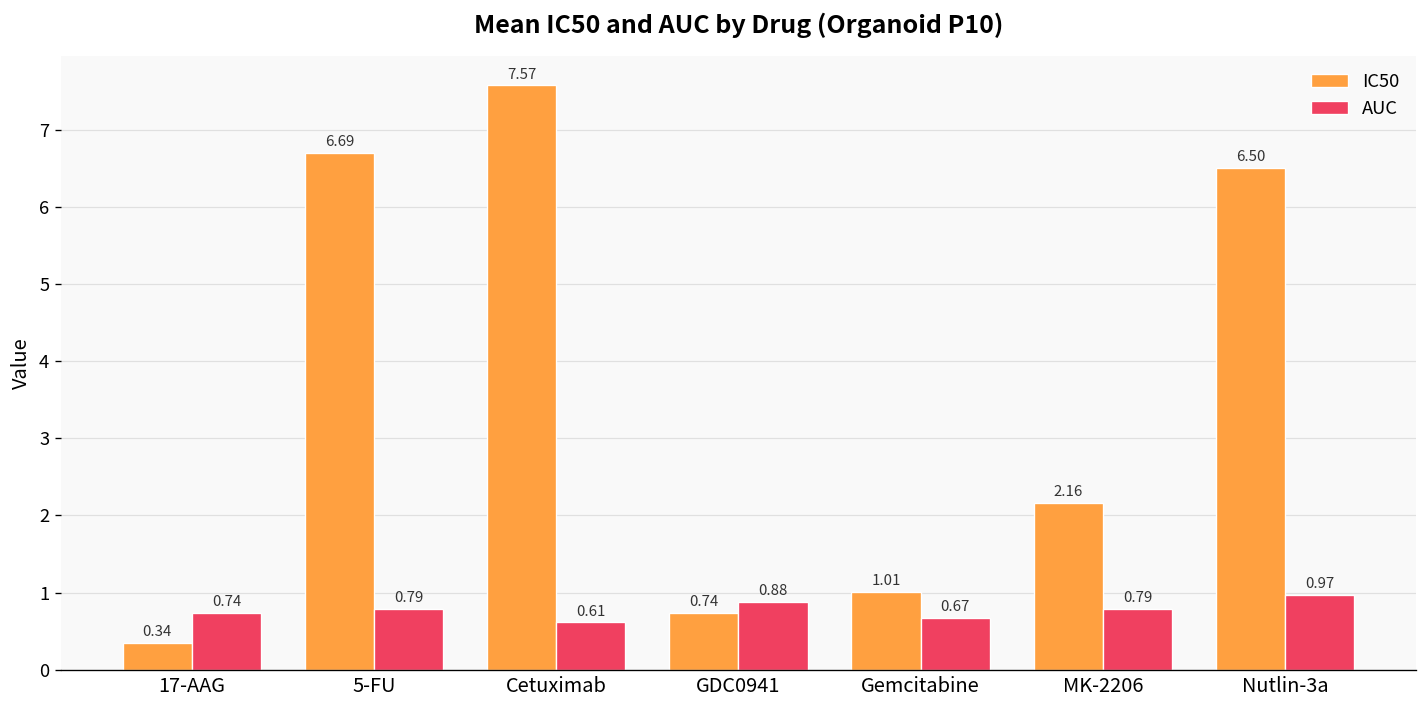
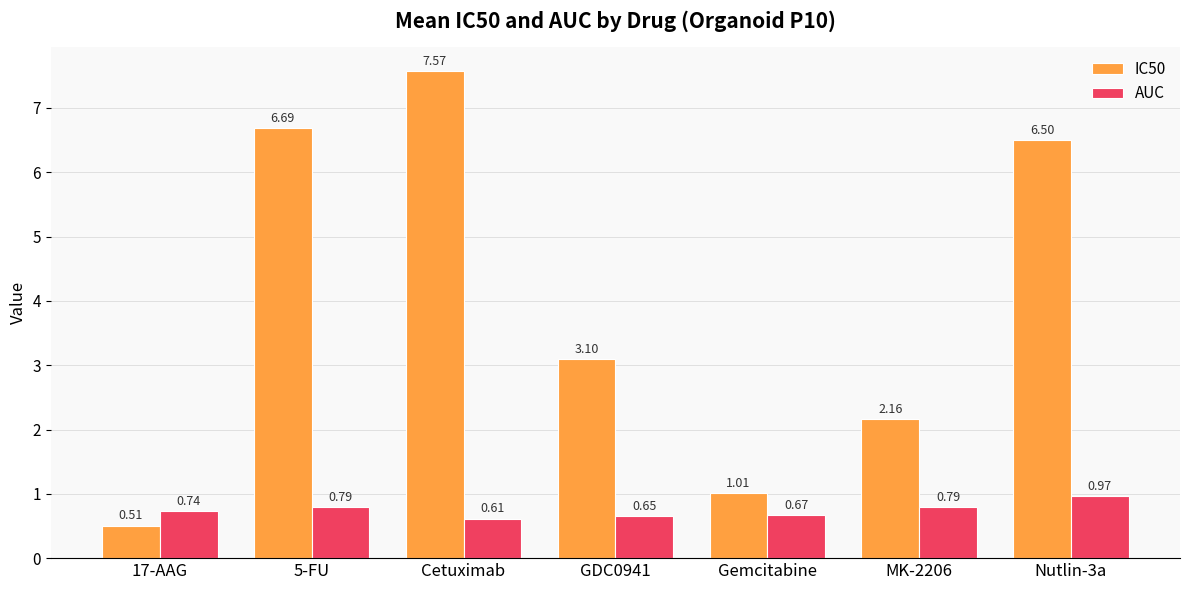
IC50, 17-AAG: 0.34 -> 0.51
IC50, GDC0941: 0.74 -> 3.10
AUC, GDC0941: 0.88 -> 0.65
